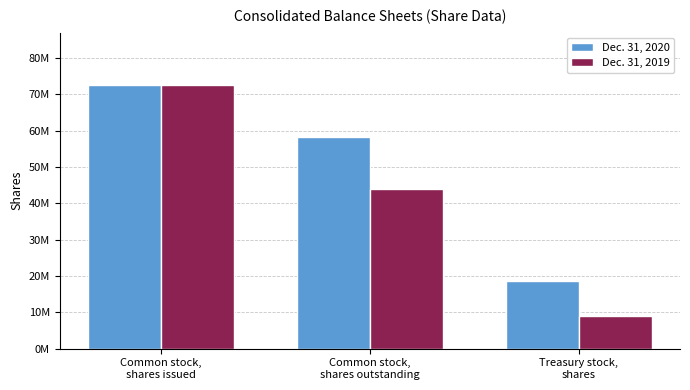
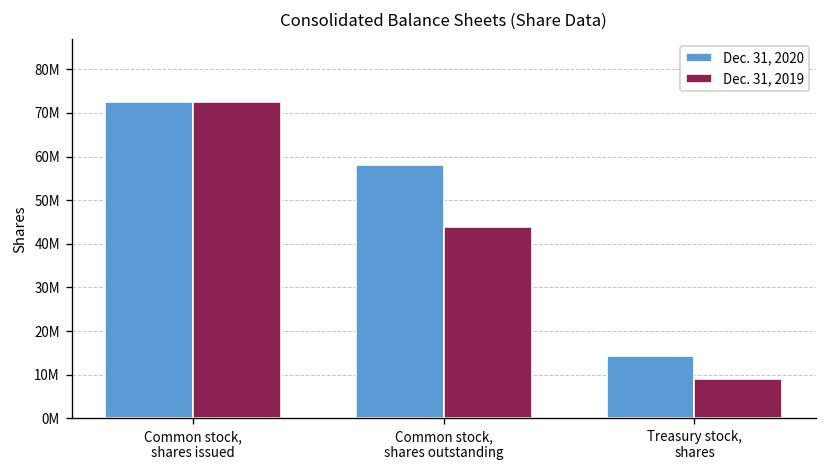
Dec. 31, 2020, Treasury stock, shares: 19000000 -> 14000000
